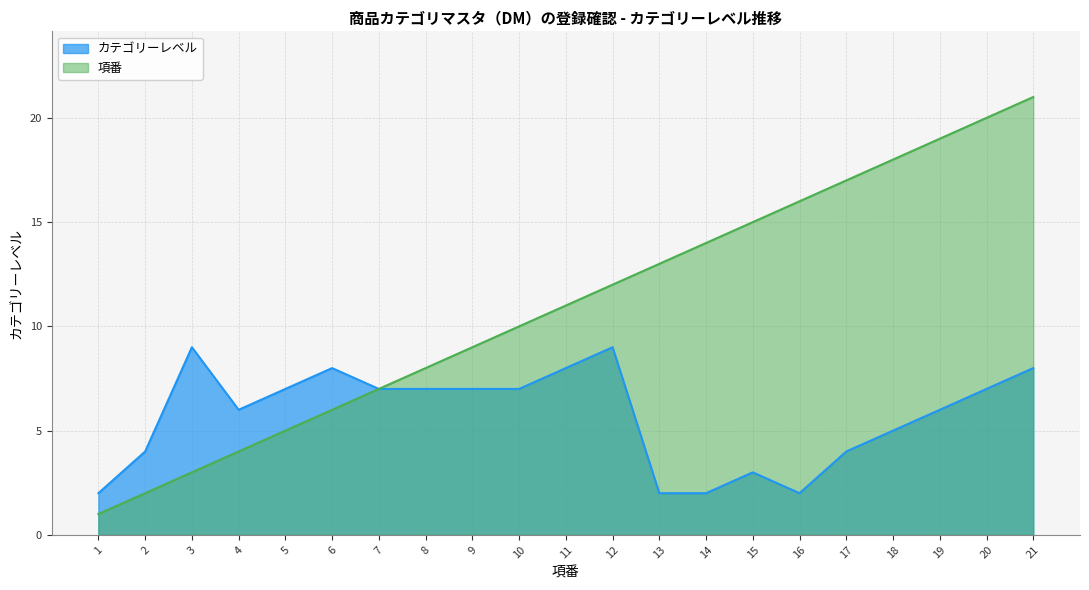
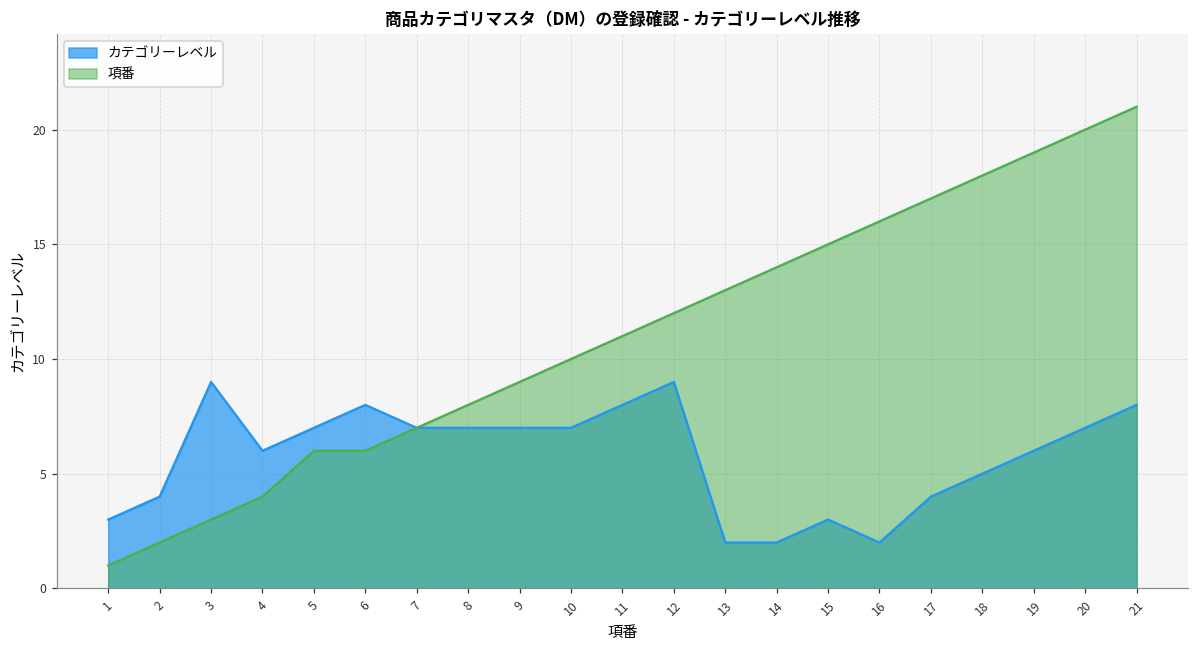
カテゴリーレベル, 1: 2 -> 3
項番, 5: 5 -> 6
